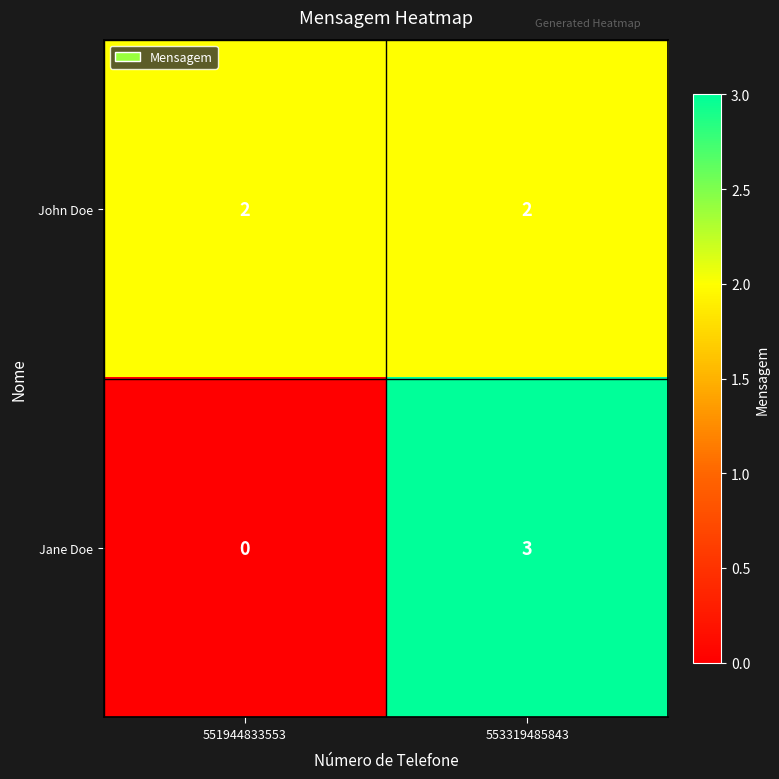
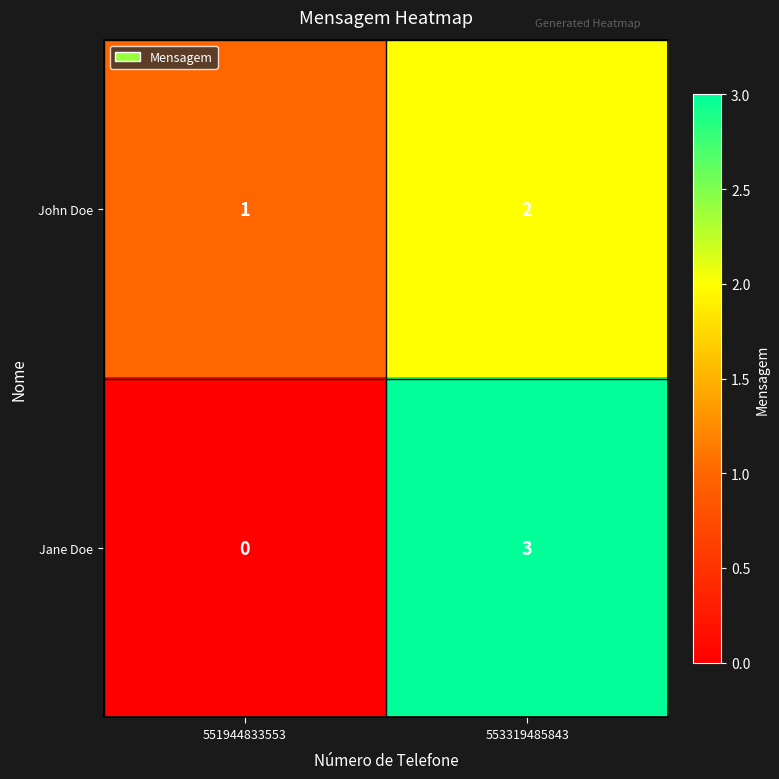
John Doe, 551944833553: 2 -> 1
